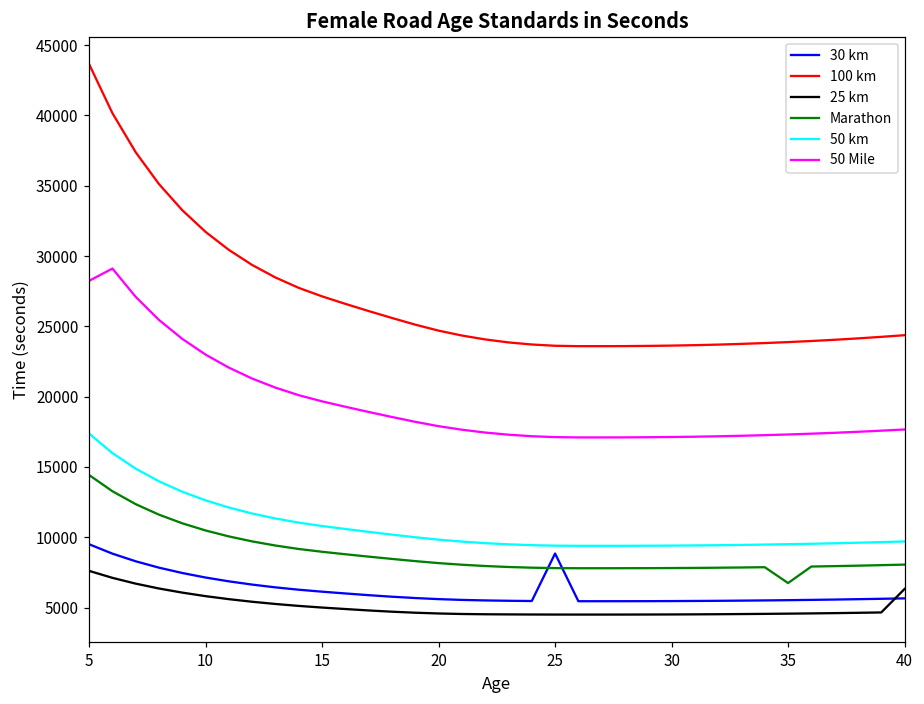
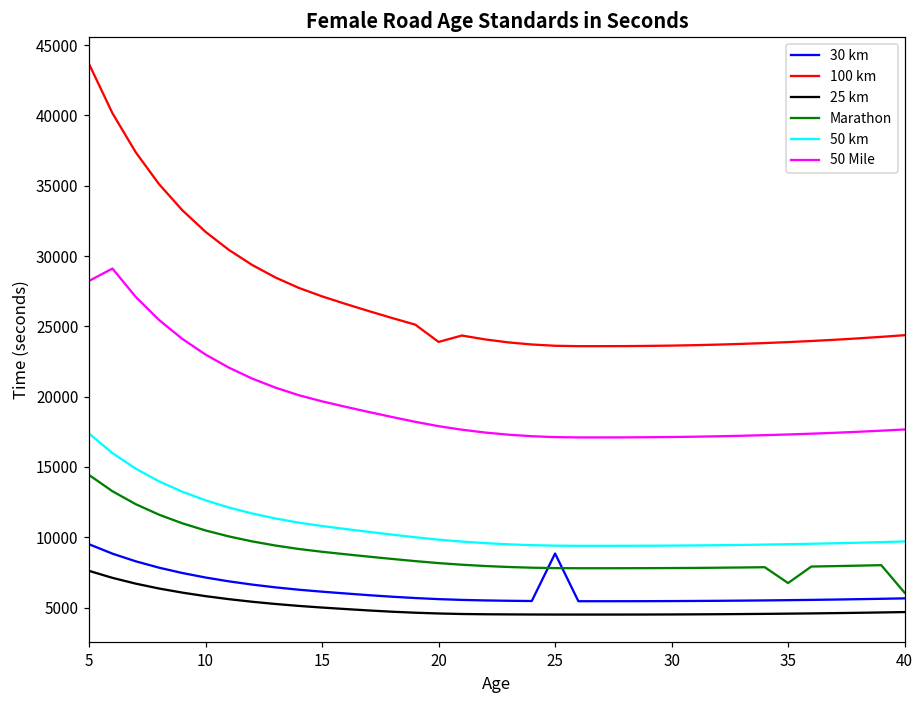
100 km, 20: 24700 -> 23900
25 km, 40: 6300 -> 4700
Marathon, 40: 8100 -> 6100
